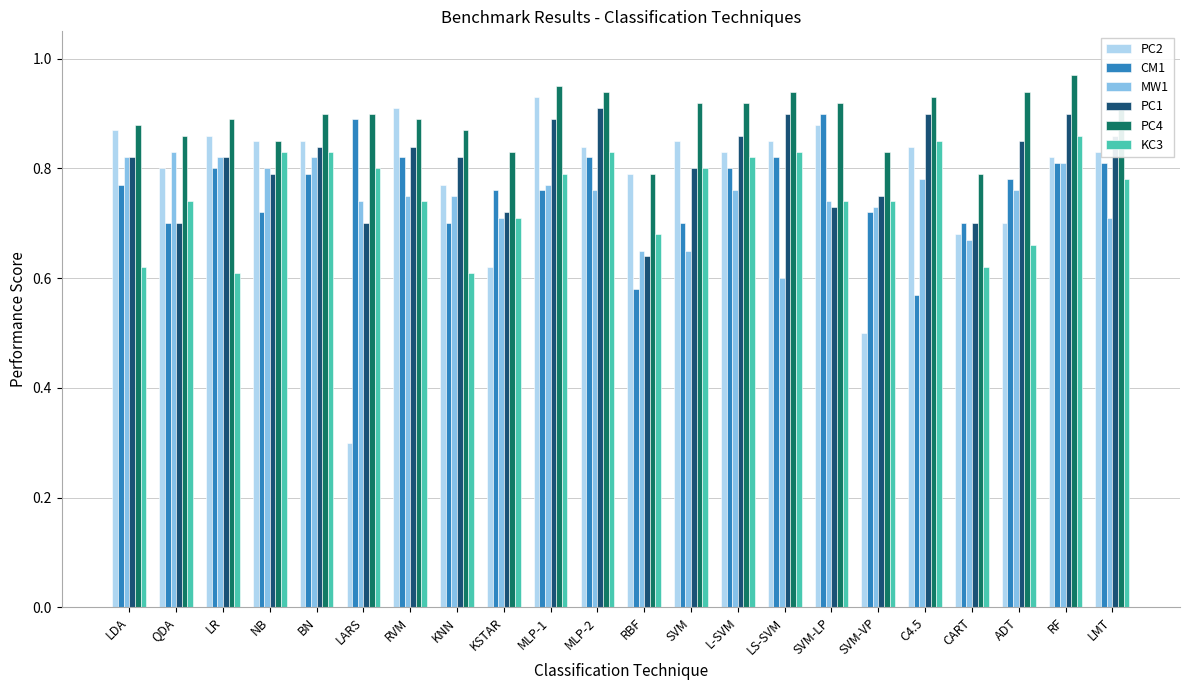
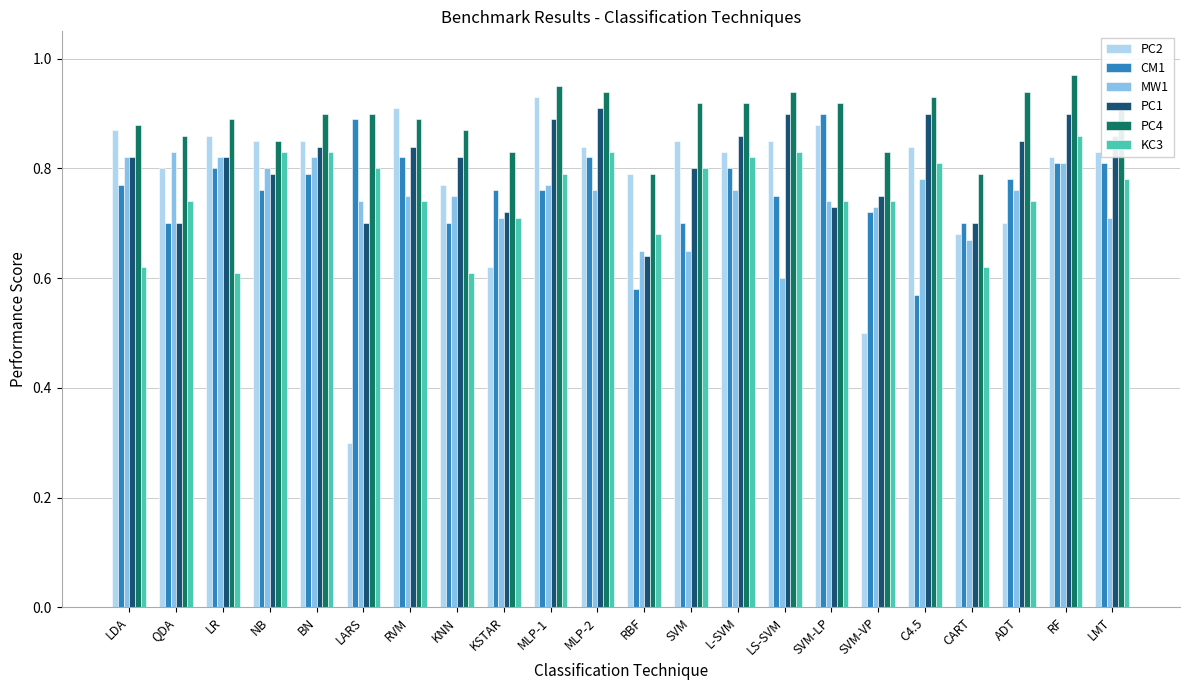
CM1, NB: 0.72 -> 0.76
CM1, LS-SVM: 0.82 -> 0.75
KC3, C4.5: 0.85 -> 0.81
KC3, ADT: 0.66 -> 0.74
